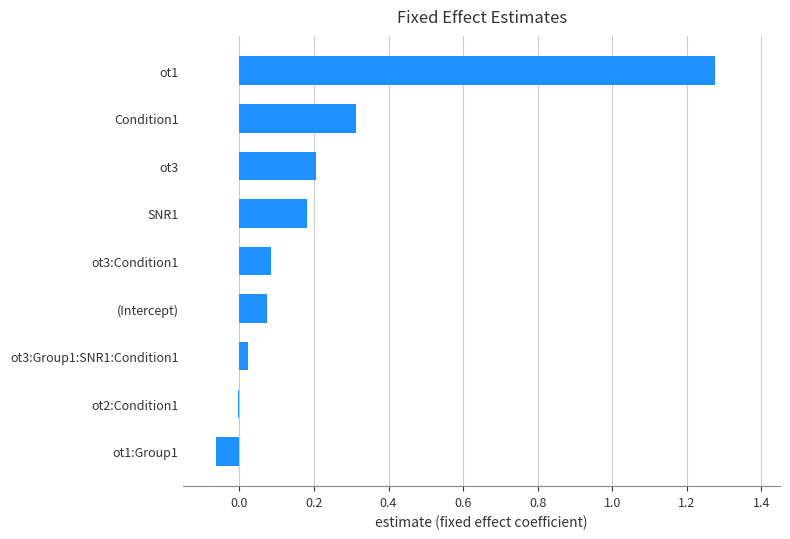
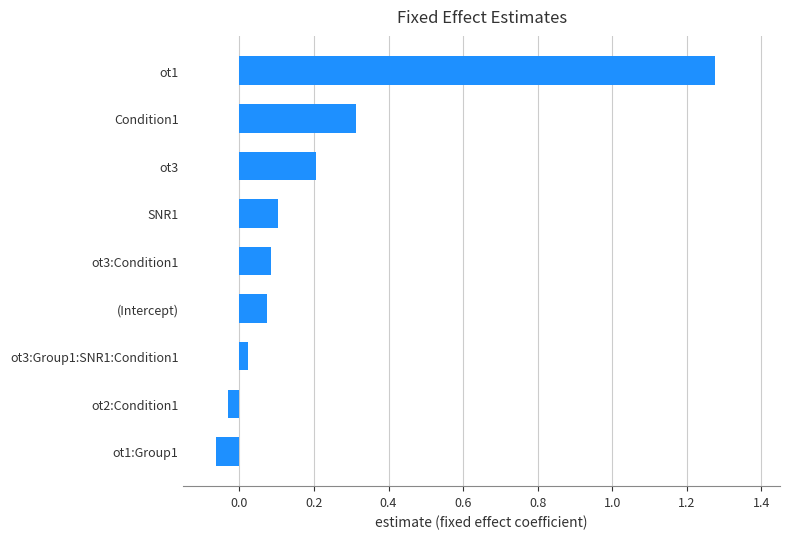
SNR1: 0.18 -> 0.10
ot2:Condition1: 0.00 -> -0.03
